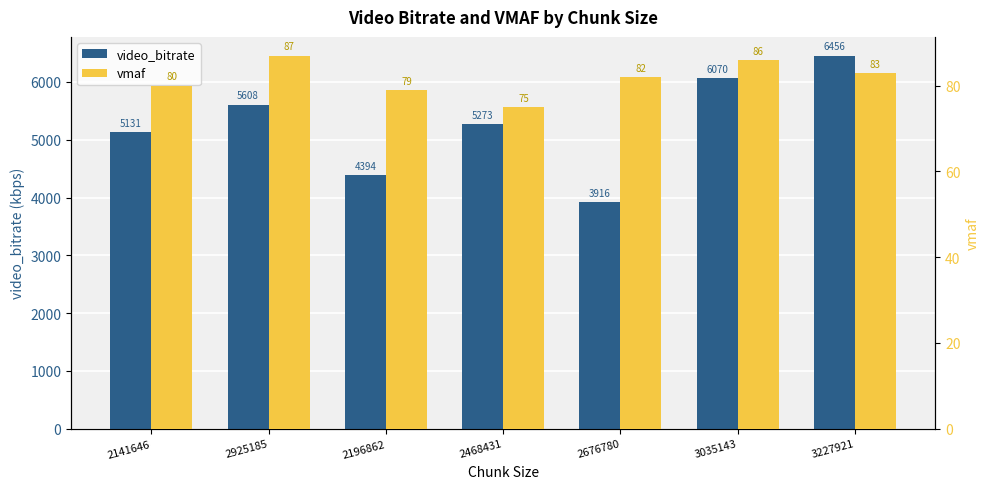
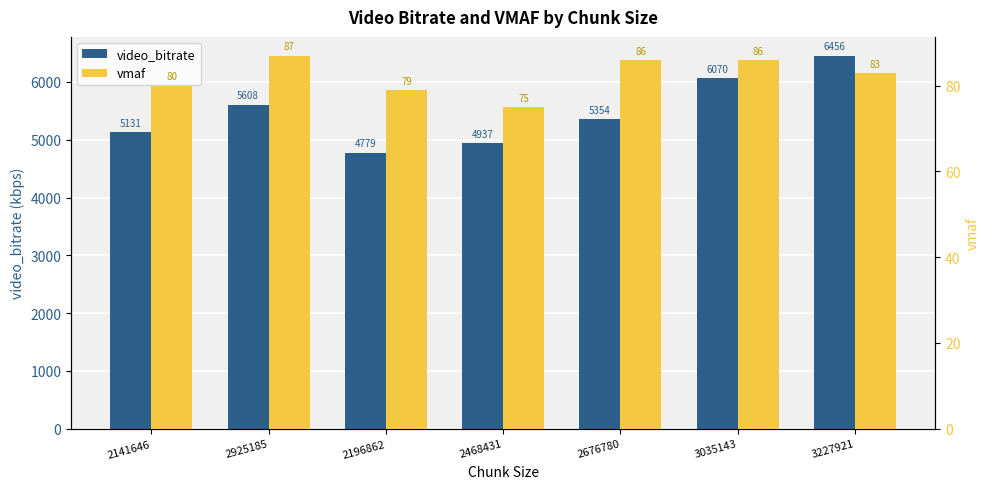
video_bitrate, 2196862: 4394 -> 4779
video_bitrate, 2468431: 5273 -> 4937
video_bitrate, 2676780: 3916 -> 5354
vmaf, 2676780: 82 -> 86
